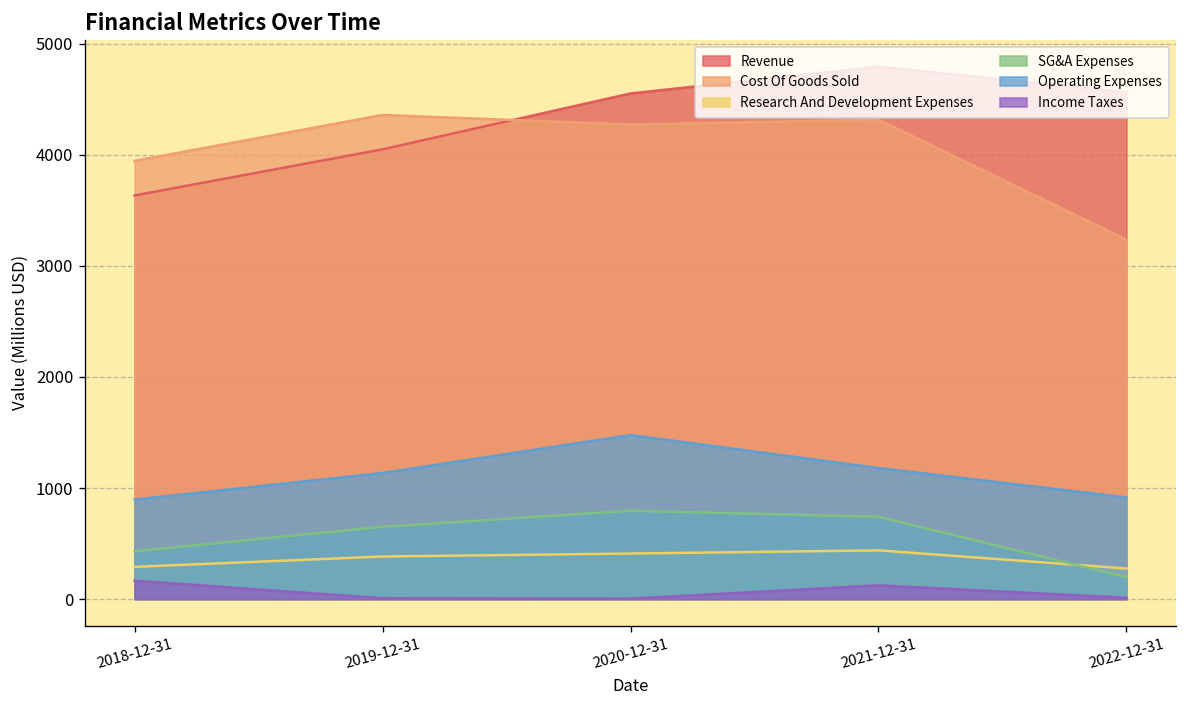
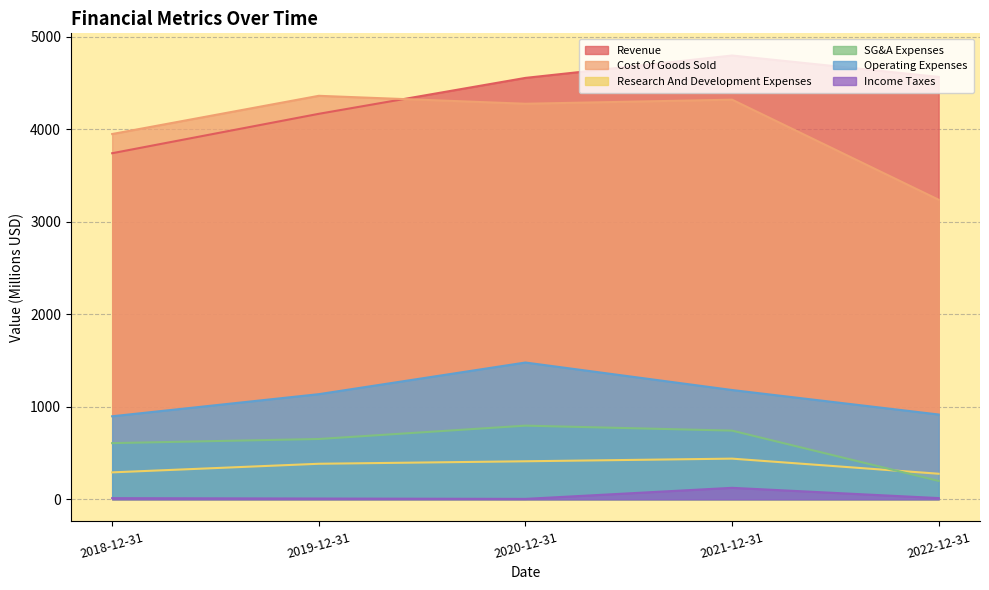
Revenue, 2018-12-31: 3600 -> 3700
SG&A Expenses, 2018-12-31: 400 -> 600
Income Taxes, 2018-12-31: 200 -> 0
Revenue, 2019-12-31: 4000 -> 4200
